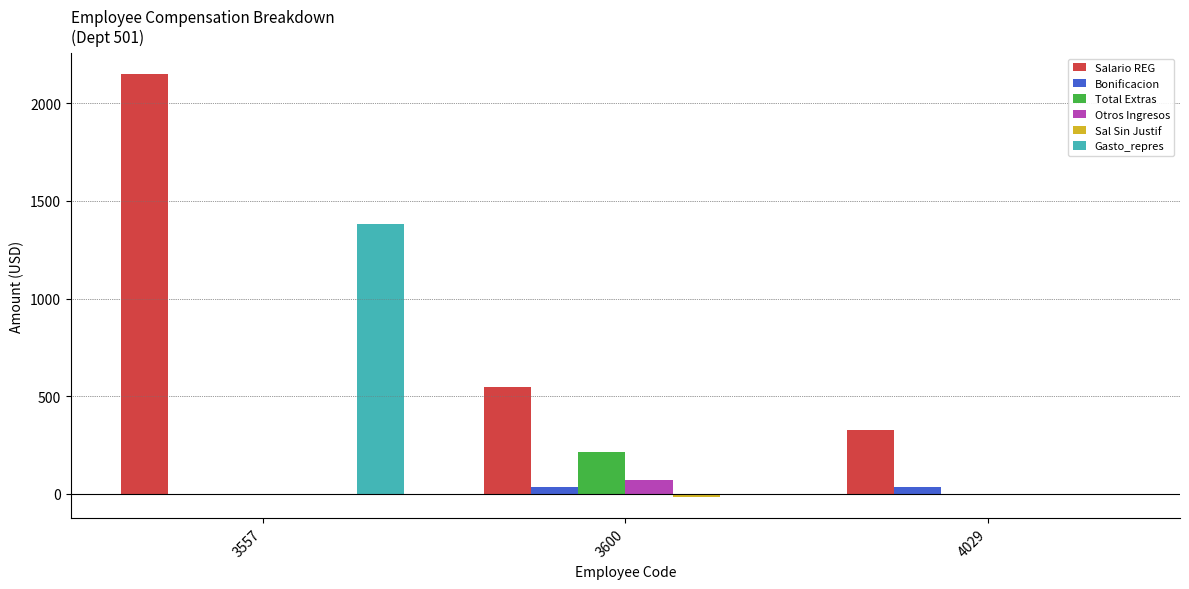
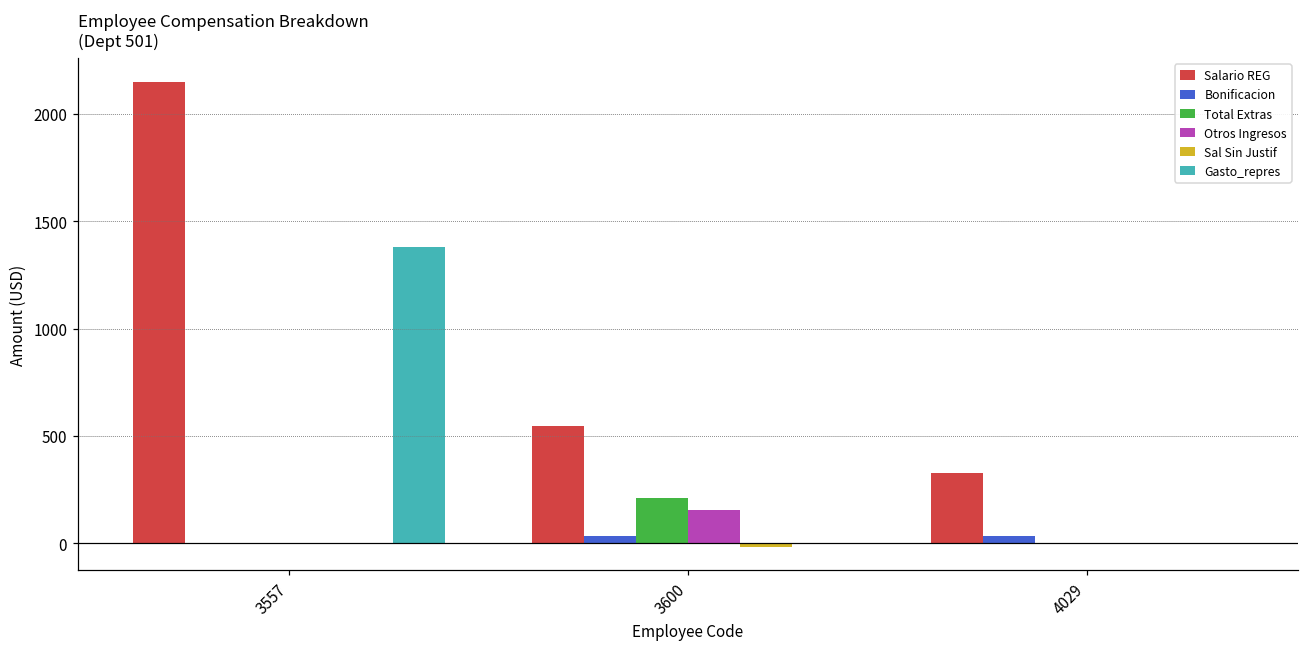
Otros Ingresos, 3600: 70 -> 150
